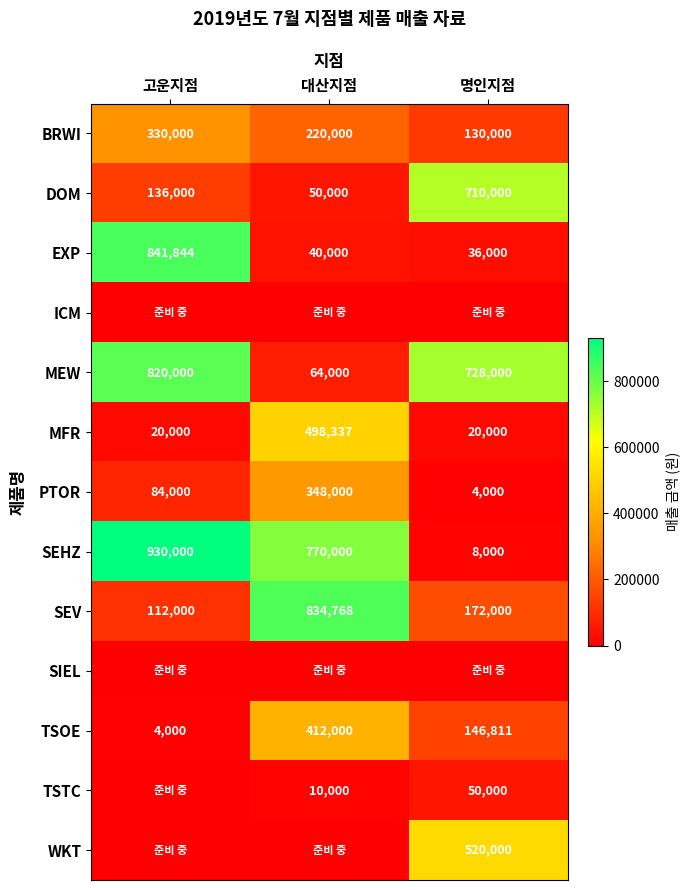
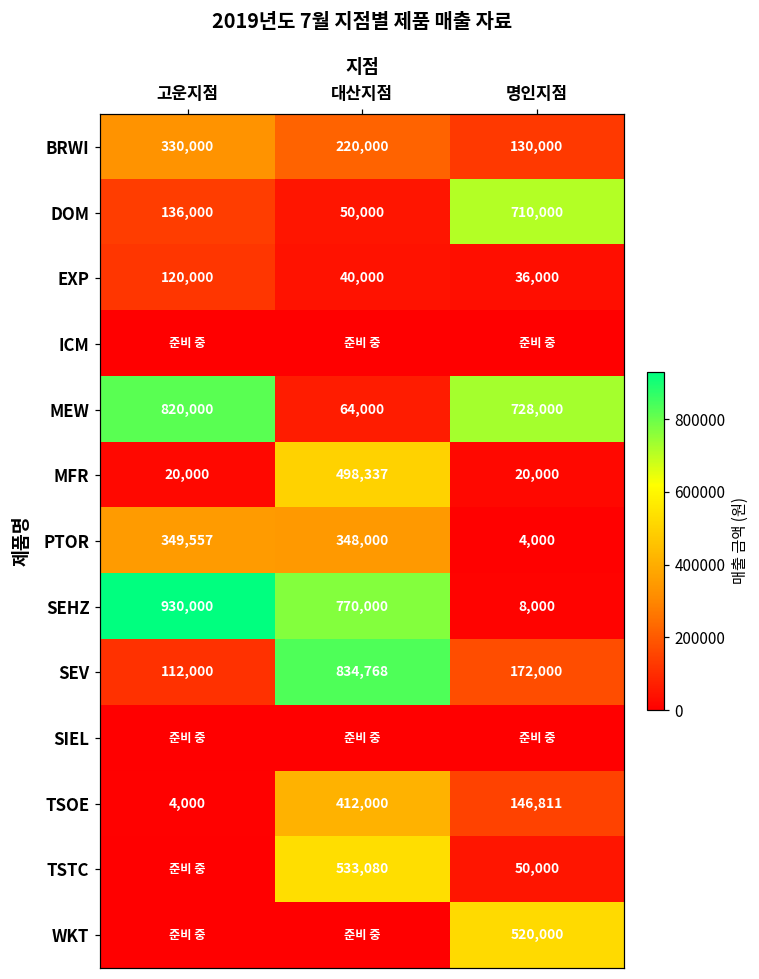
EXP, 고운지점: 841,844 -> 120,000
PTOR, 고운지점: 84,000 -> 349,557
TSTC, 대산지점: 10,000 -> 533,080
